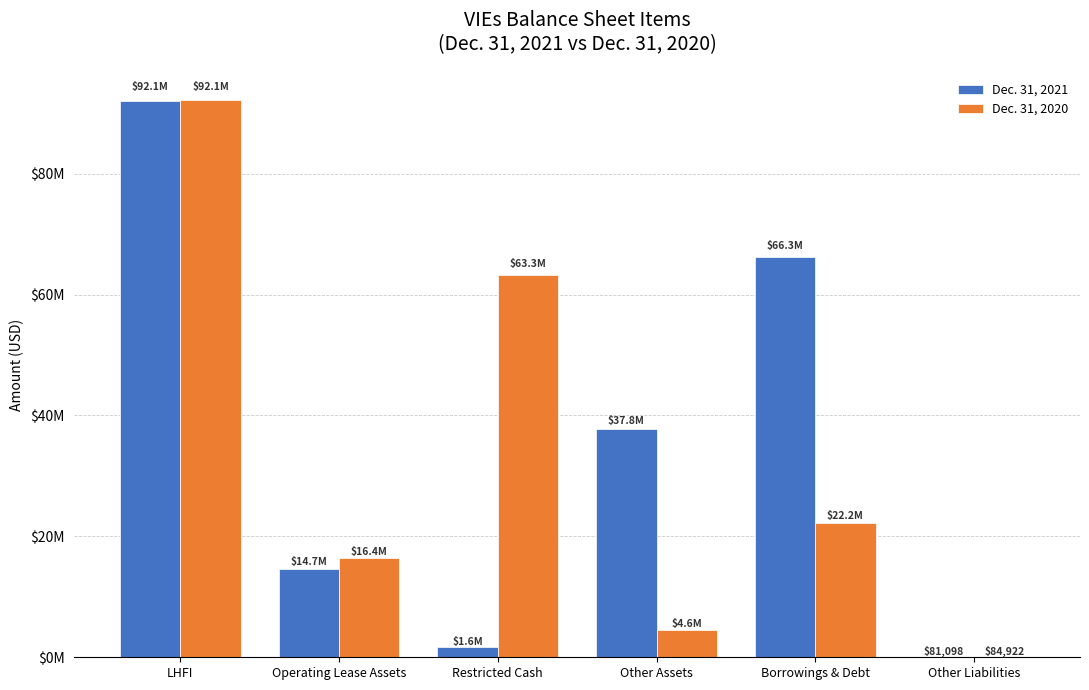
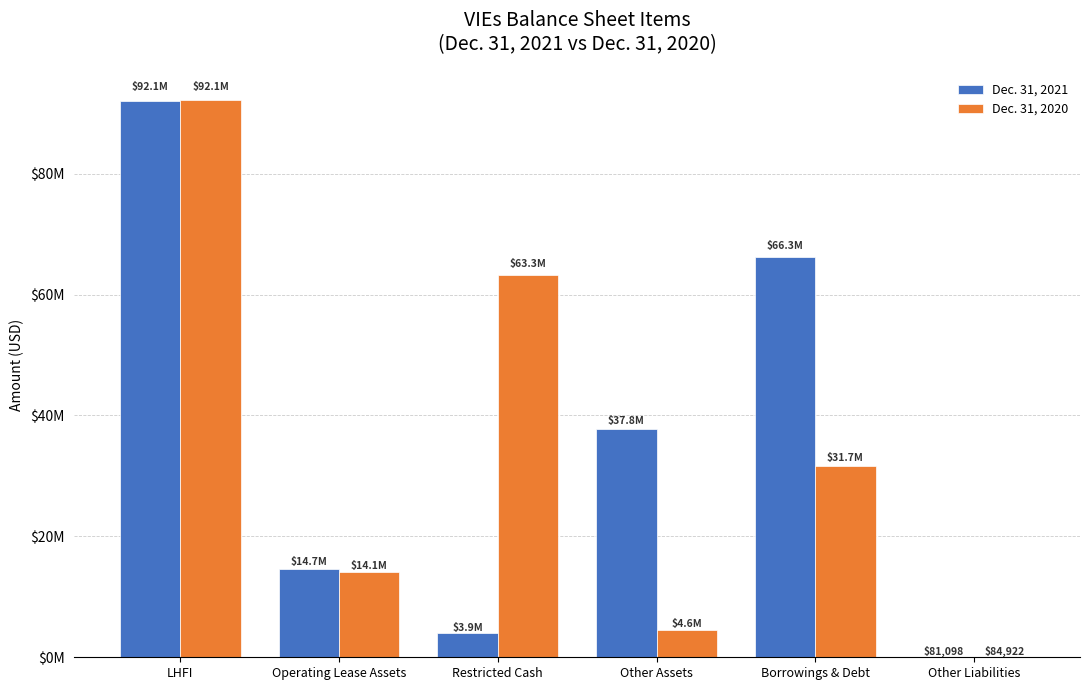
Dec. 31, 2020, Operating Lease Assets: $16.4M -> $14.1M
Dec. 31, 2021, Restricted Cash: $1.6M -> $3.9M
Dec. 31, 2020, Borrowings & Debt: $22.2M -> $31.7M
